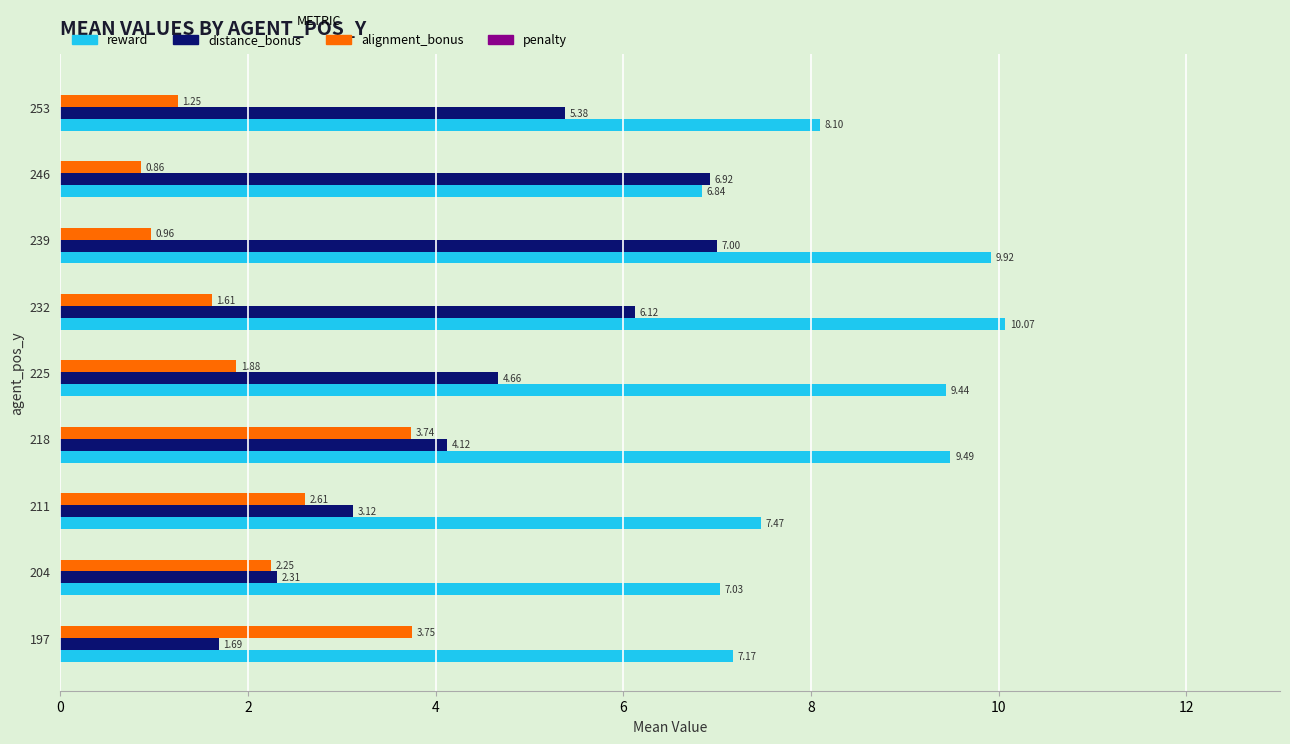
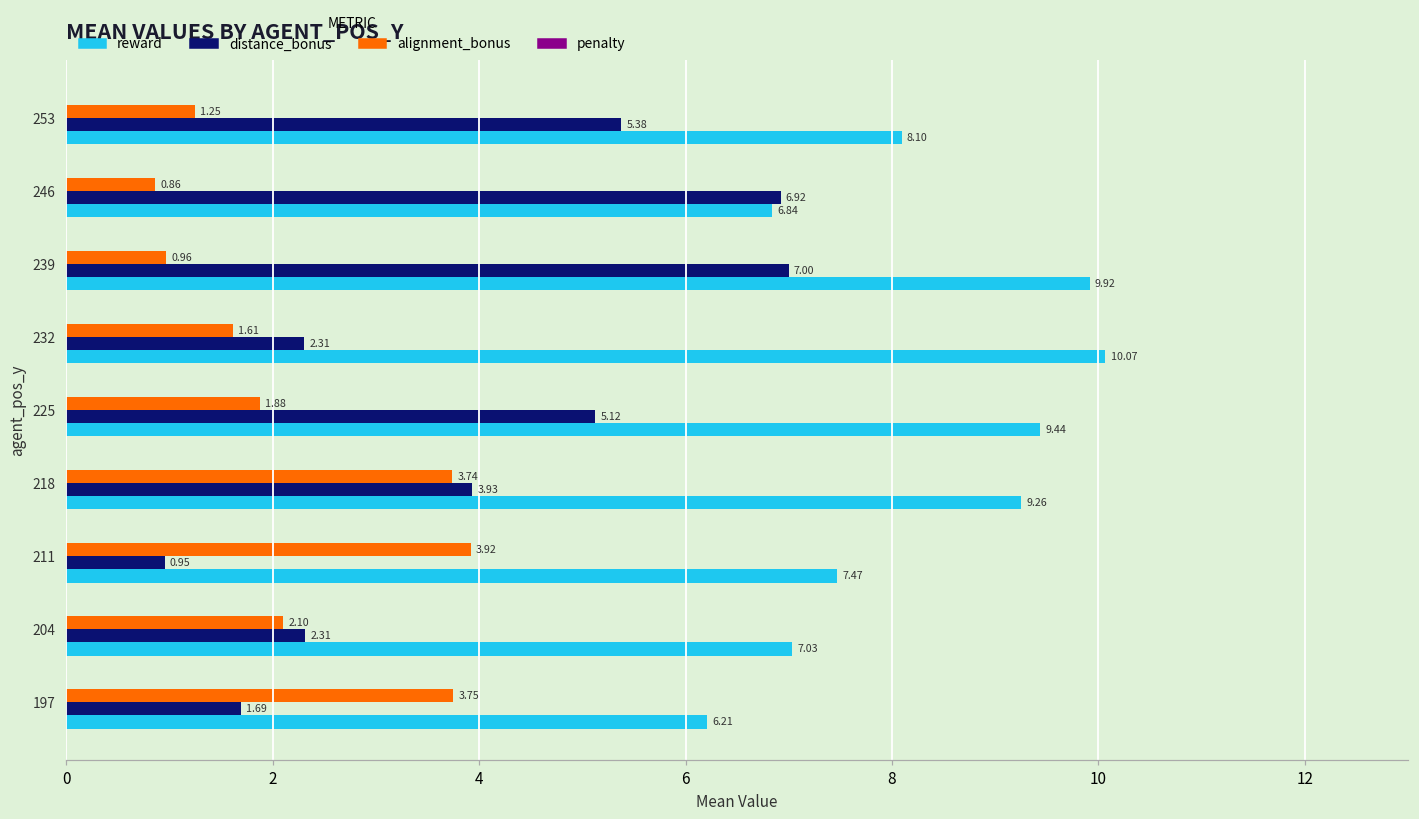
distance_bonus, 232: 6.12 -> 2.31
distance_bonus, 225: 4.66 -> 5.12
distance_bonus, 218: 4.12 -> 3.93
reward, 218: 9.49 -> 9.26
alignment_bonus, 211: 2.61 -> 3.92
distance_bonus, 211: 3.12 -> 0.95
alignment_bonus, 204: 2.25 -> 2.10
reward, 197: 7.17 -> 6.21
